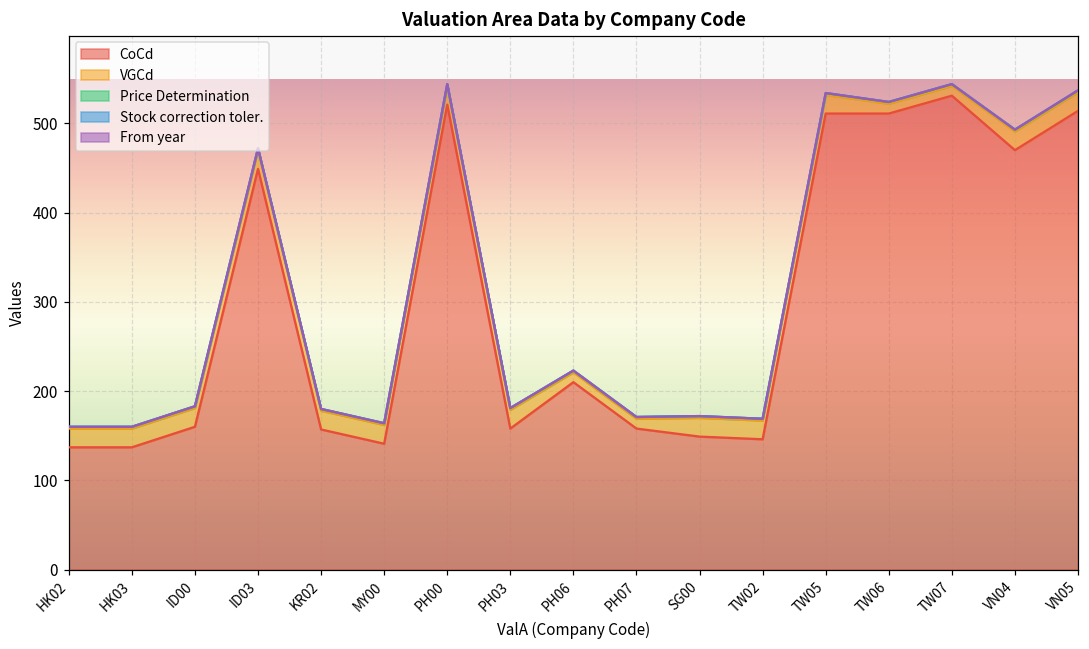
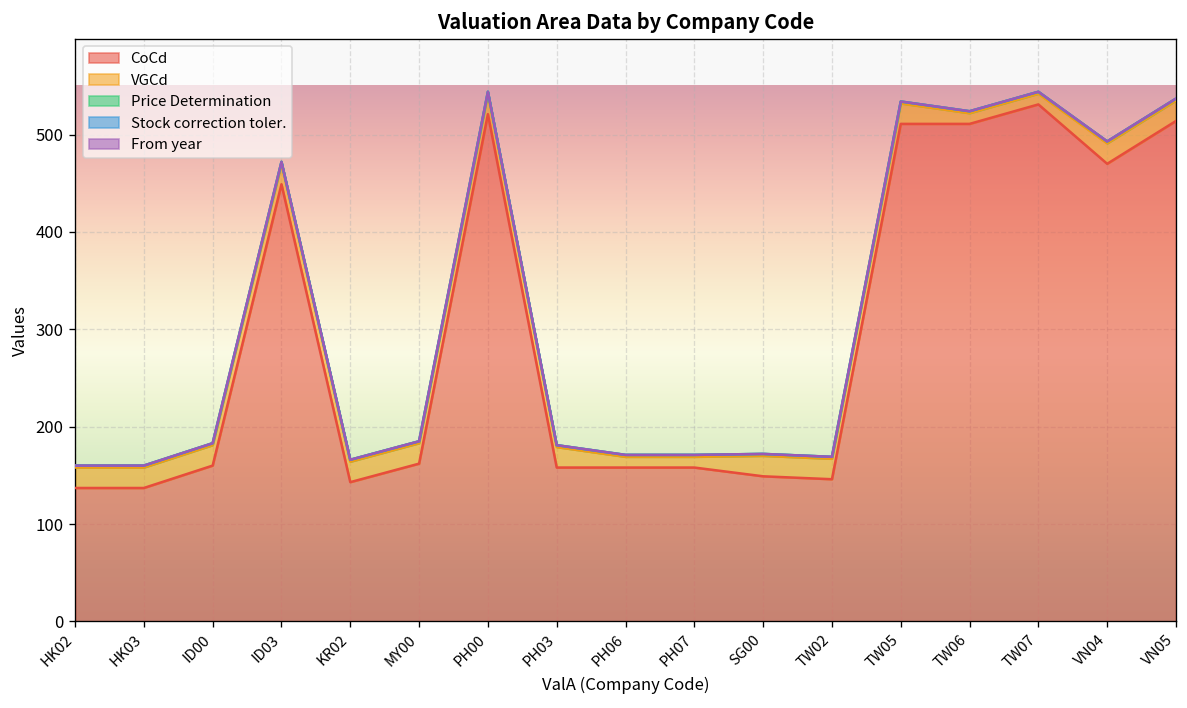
CoCd, KR02: 160 -> 140
CoCd, MY00: 140 -> 160
CoCd, PH06: 210 -> 160
